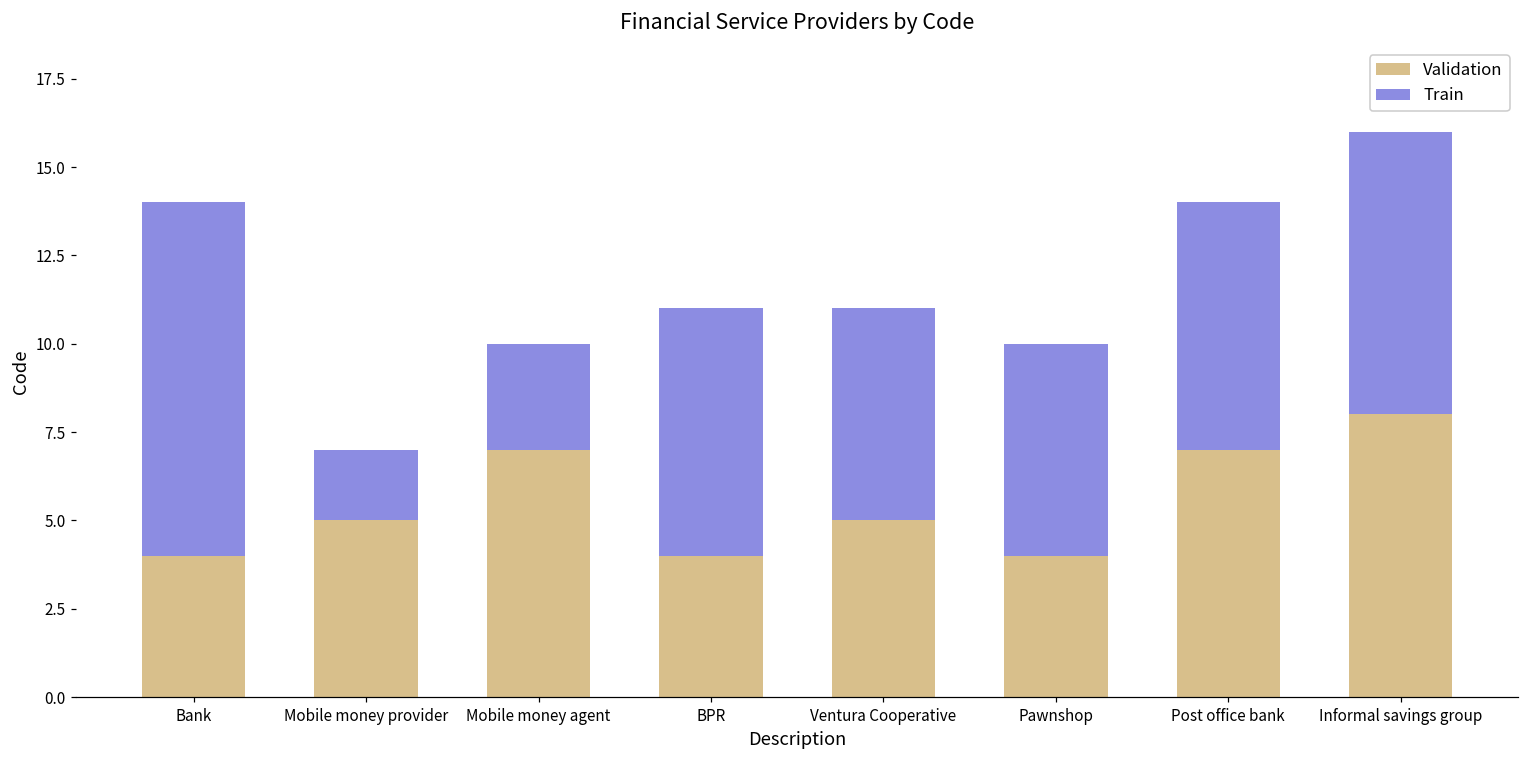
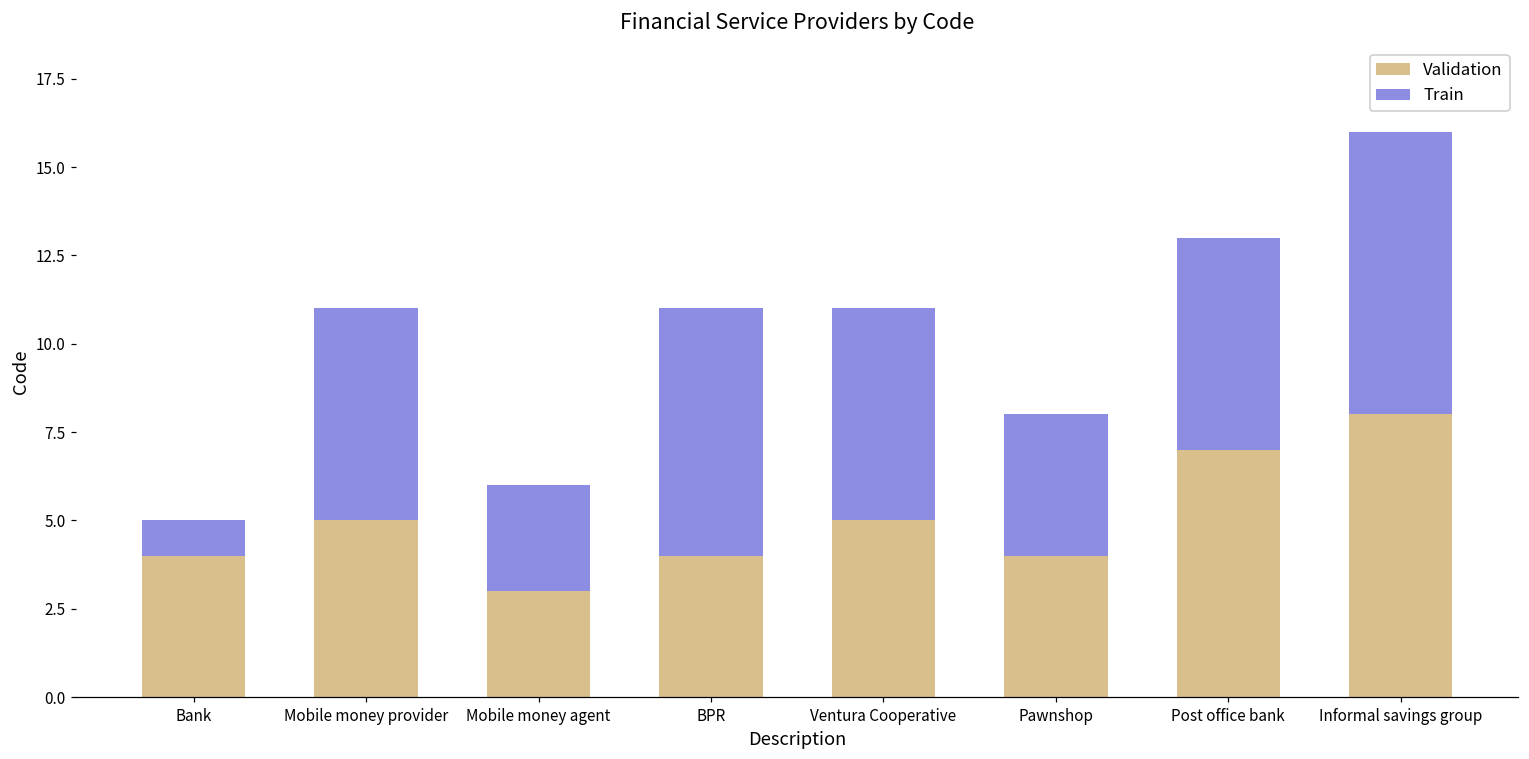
Train, Bank: 10 -> 1
Train, Mobile money provider: 2 -> 6
Validation, Mobile money agent: 7 -> 3
Train, Pawnshop: 6 -> 4
Train, Post office bank: 7 -> 6
